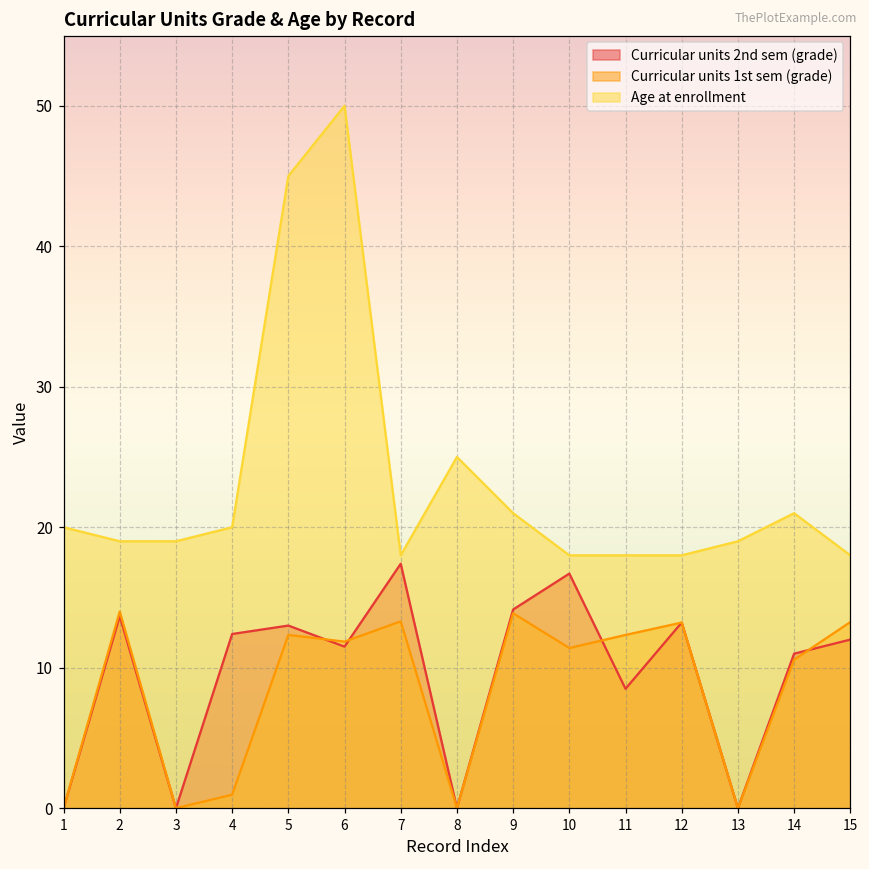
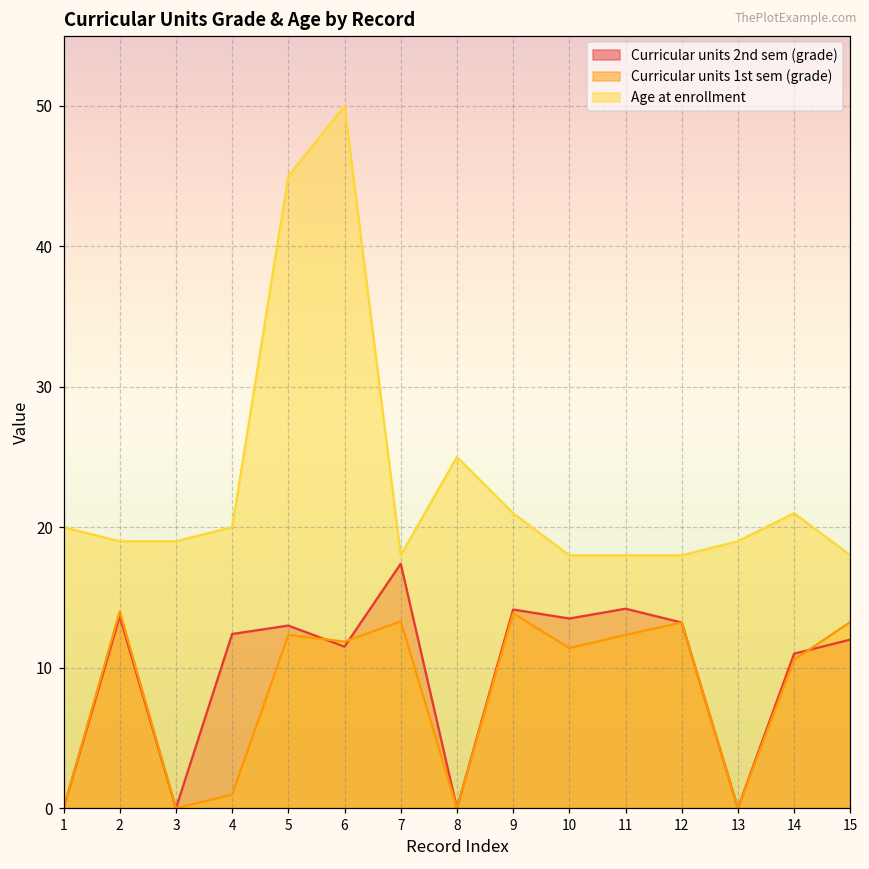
Curricular units 2nd sem (grade), 10: 16.7 -> 13.5
Curricular units 2nd sem (grade), 11: 8.5 -> 14.2
